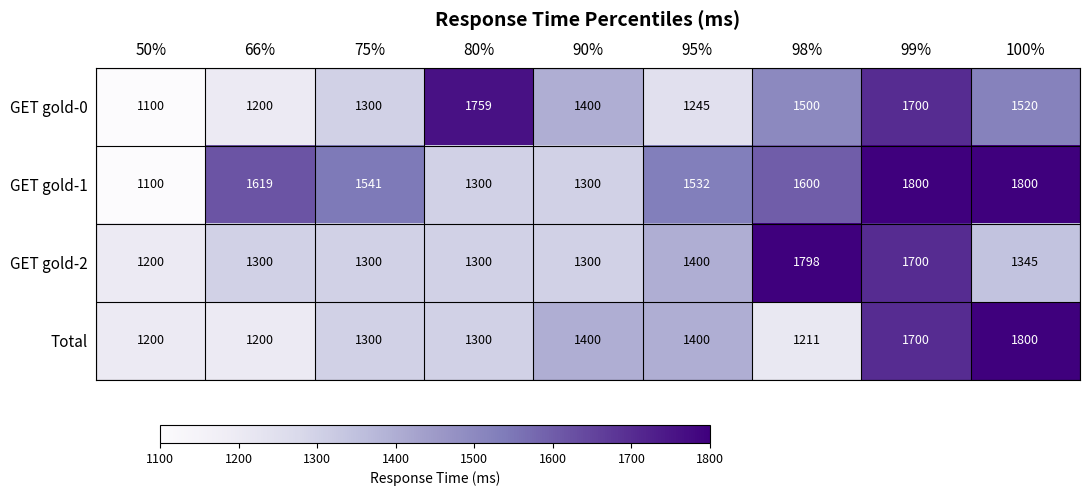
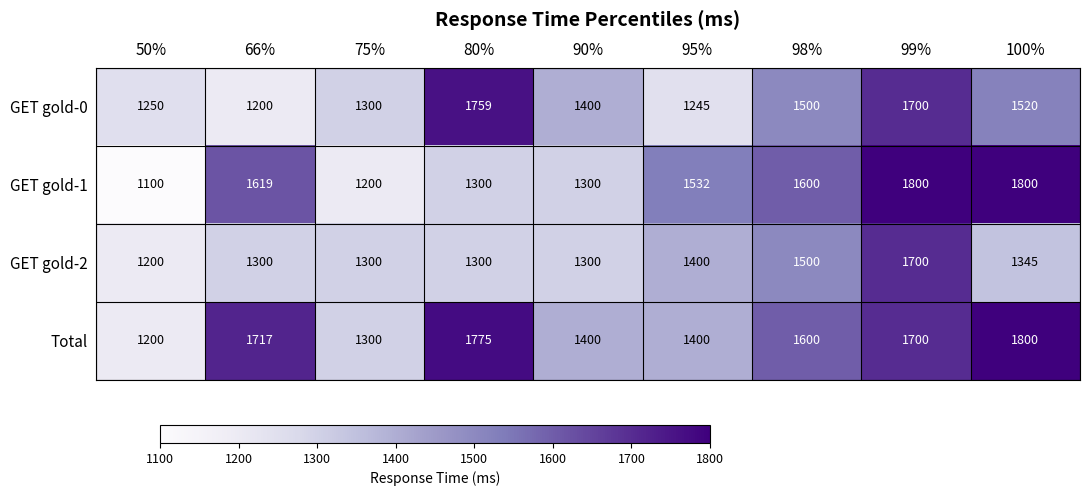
GET gold-0, 50%: 1100 -> 1250
GET gold-1, 75%: 1541 -> 1200
GET gold-2, 98%: 1798 -> 1500
Total, 66%: 1200 -> 1717
Total, 80%: 1300 -> 1775
Total, 98%: 1211 -> 1600
